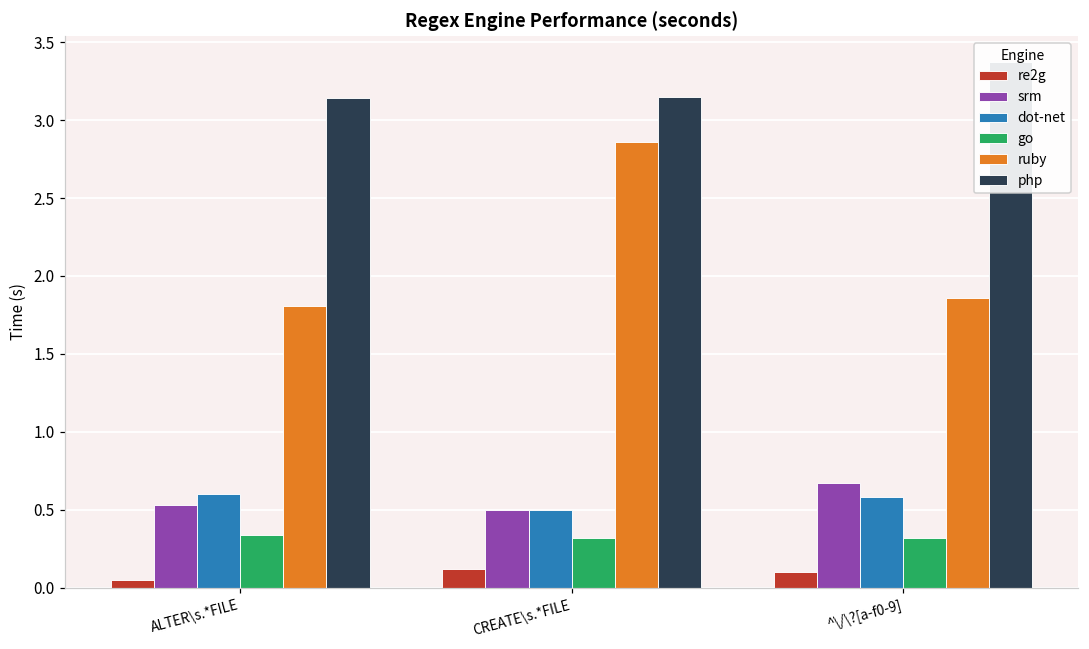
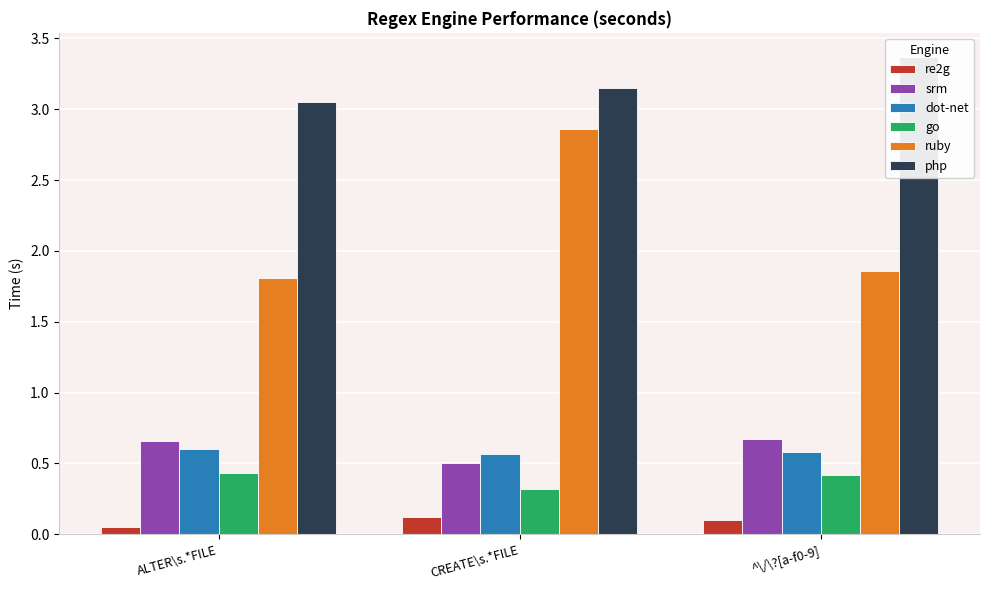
srm, ALTER\s.*FILE: 0.53 -> 0.66
go, ALTER\s.*FILE: 0.34 -> 0.43
php, ALTER\s.*FILE: 3.14 -> 3.05
dot-net, CREATE\s.*FILE: 0.50 -> 0.57
go, ^\/\?[a-f0-9]: 0.32 -> 0.42
